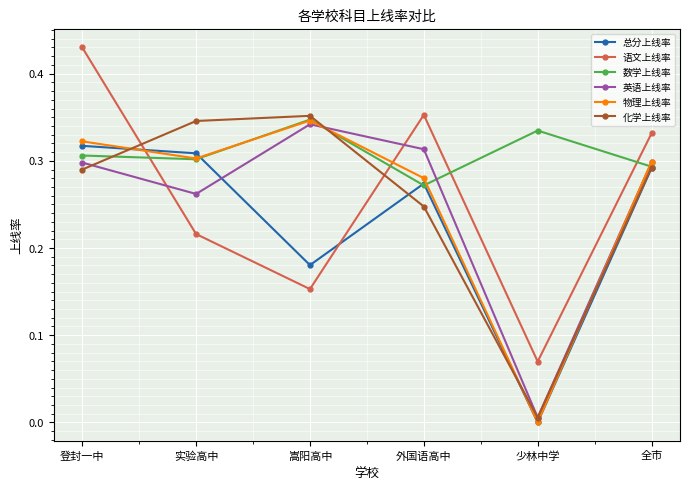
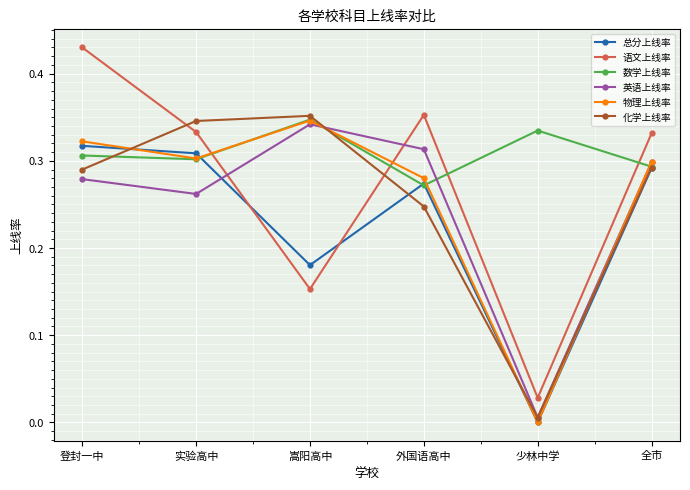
英语上线率, 登封一中: 0.30 -> 0.28
语文上线率, 实验高中: 0.22 -> 0.33
语文上线率, 少林中学: 0.07 -> 0.03
